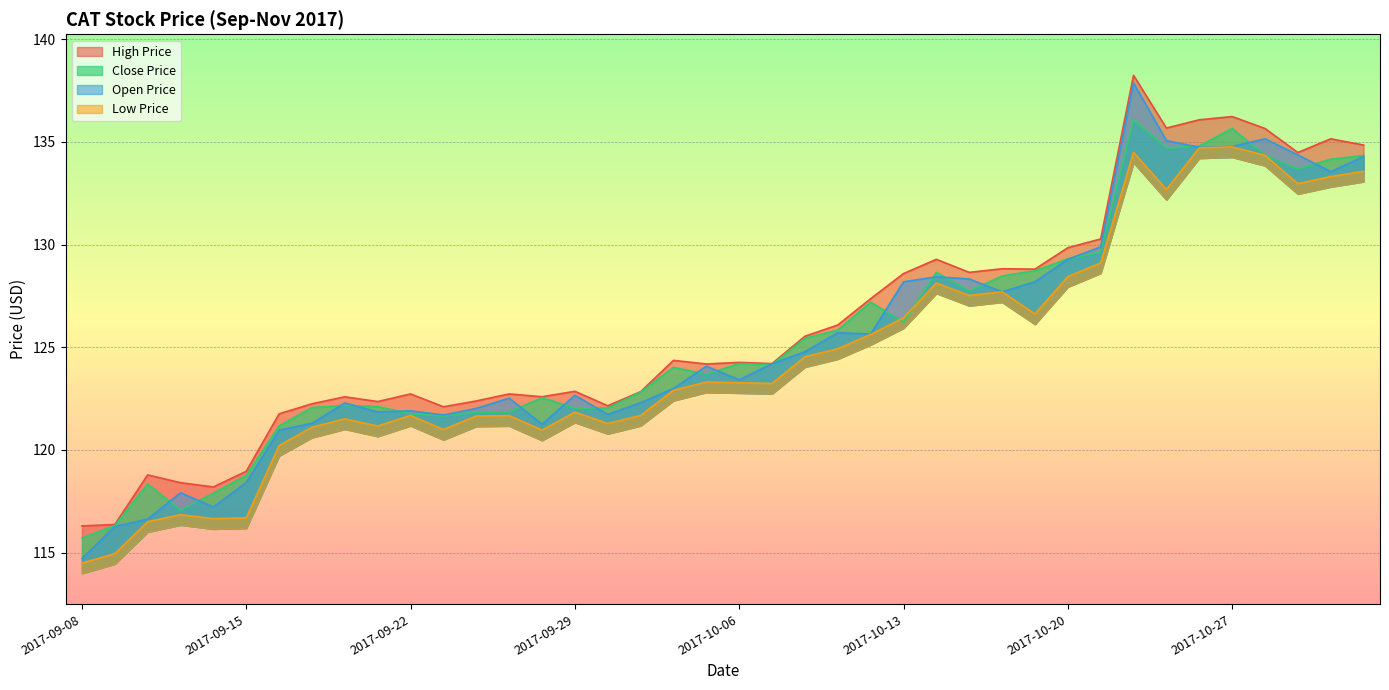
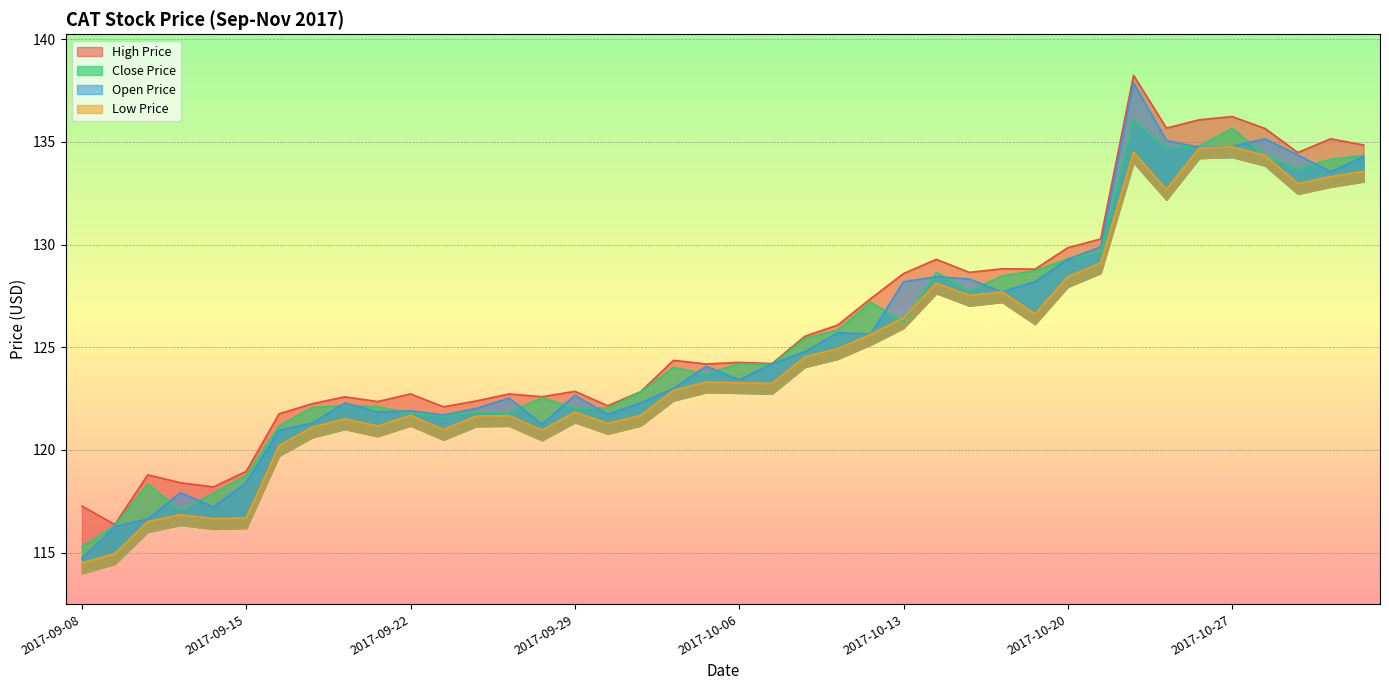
High Price, 2017-09-08: 116.3 -> 117.3
Close Price, 2017-09-08: 115.7 -> 115.3
